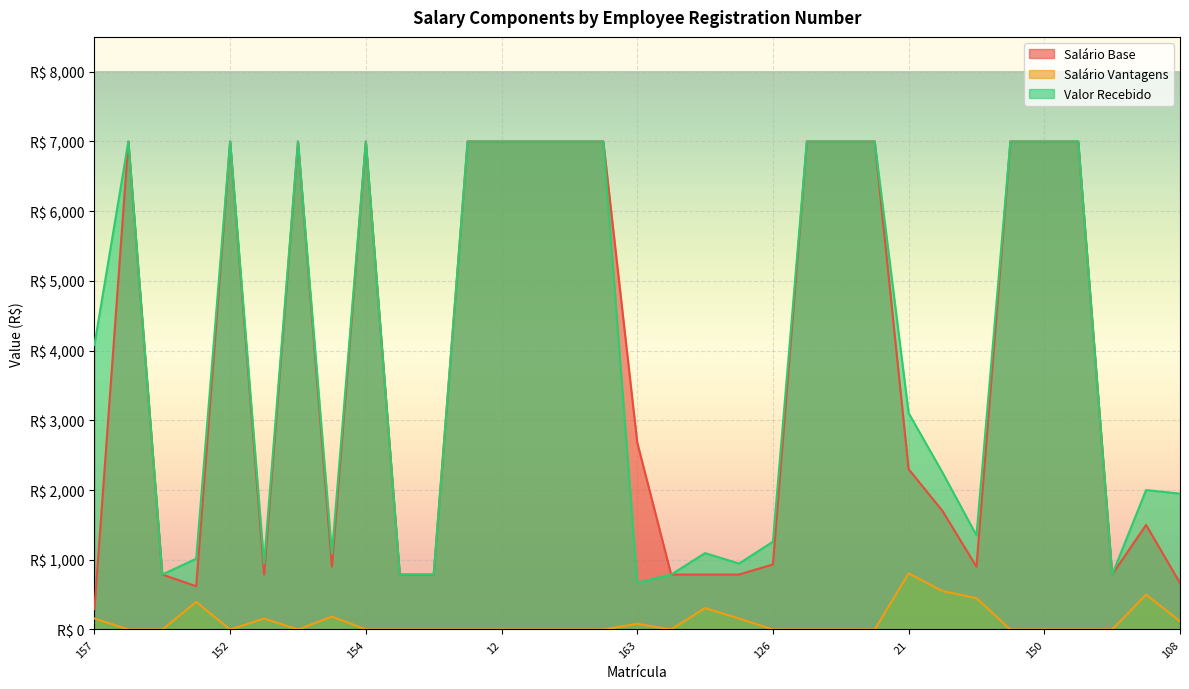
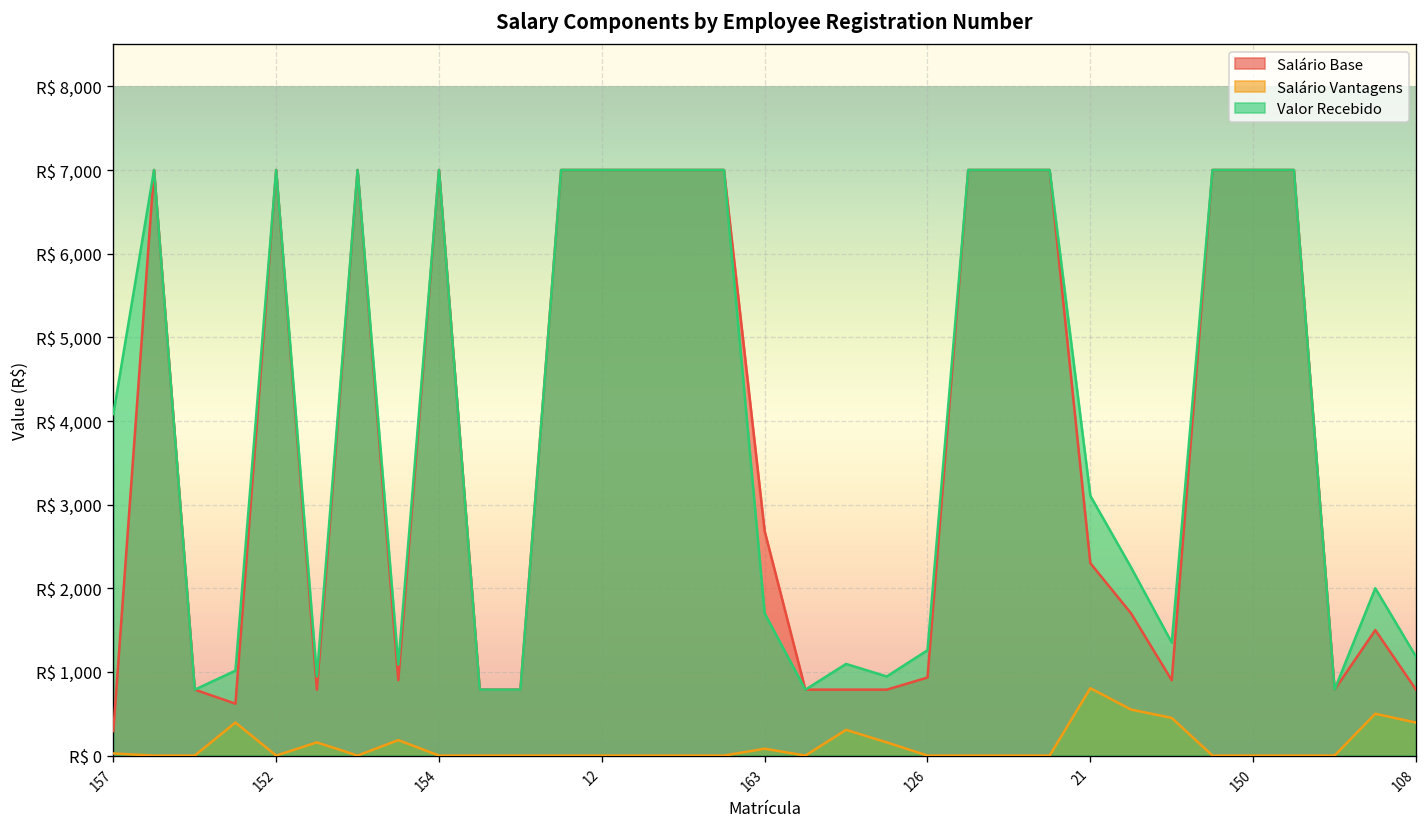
Salário Vantagens, 157: R$ 200 -> R$ 0
Valor Recebido, 163: R$ 700 -> R$ 1,700
Salário Base, 108: R$ 700 -> R$ 800
Salário Vantagens, 108: R$ 100 -> R$ 400
Valor Recebido, 108: R$ 1,900 -> R$ 1,200
